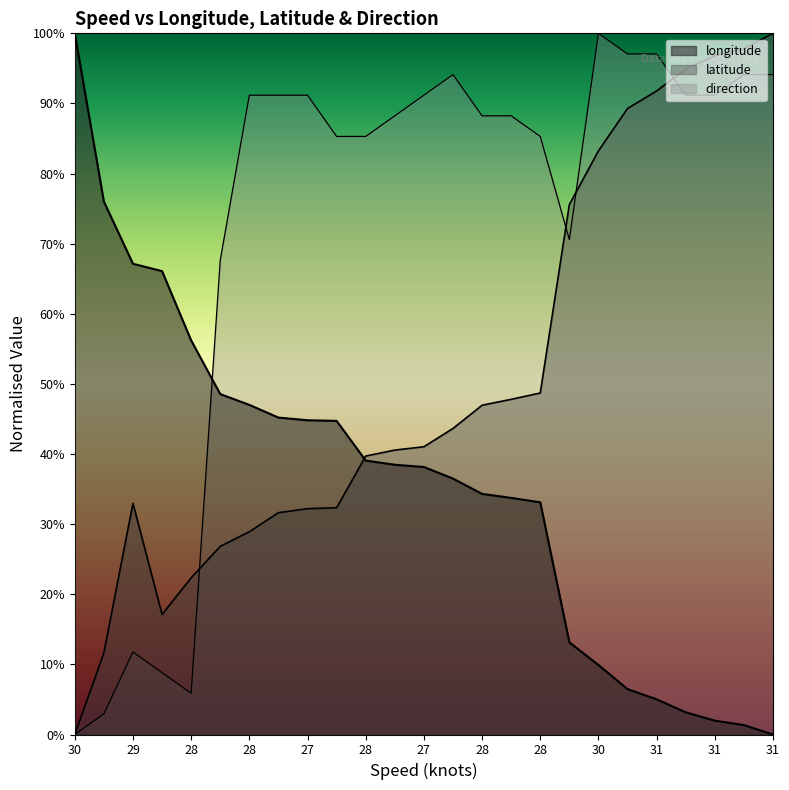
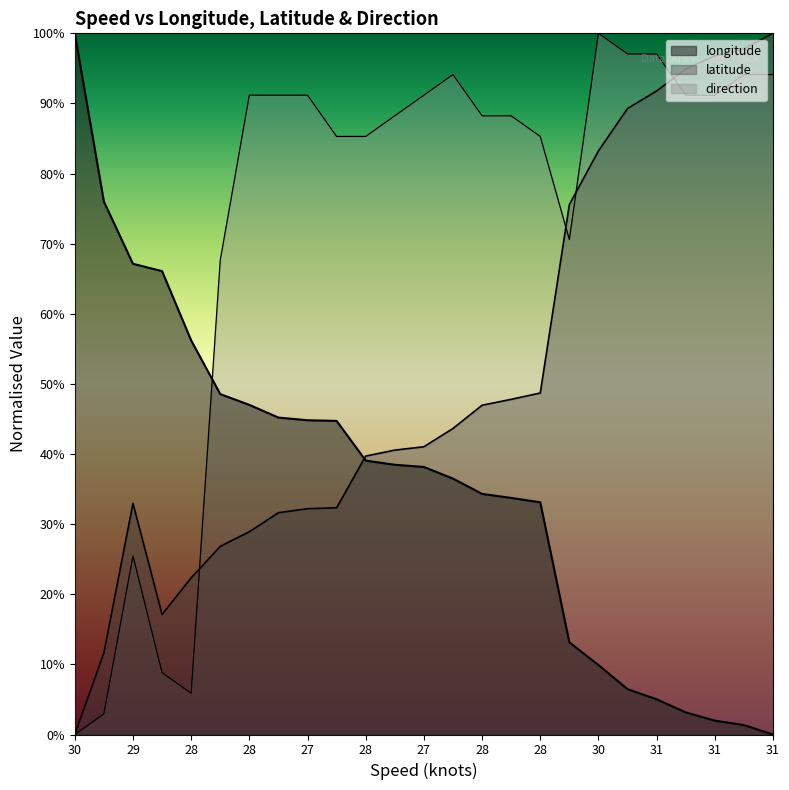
direction, 29: 12% -> 25%
